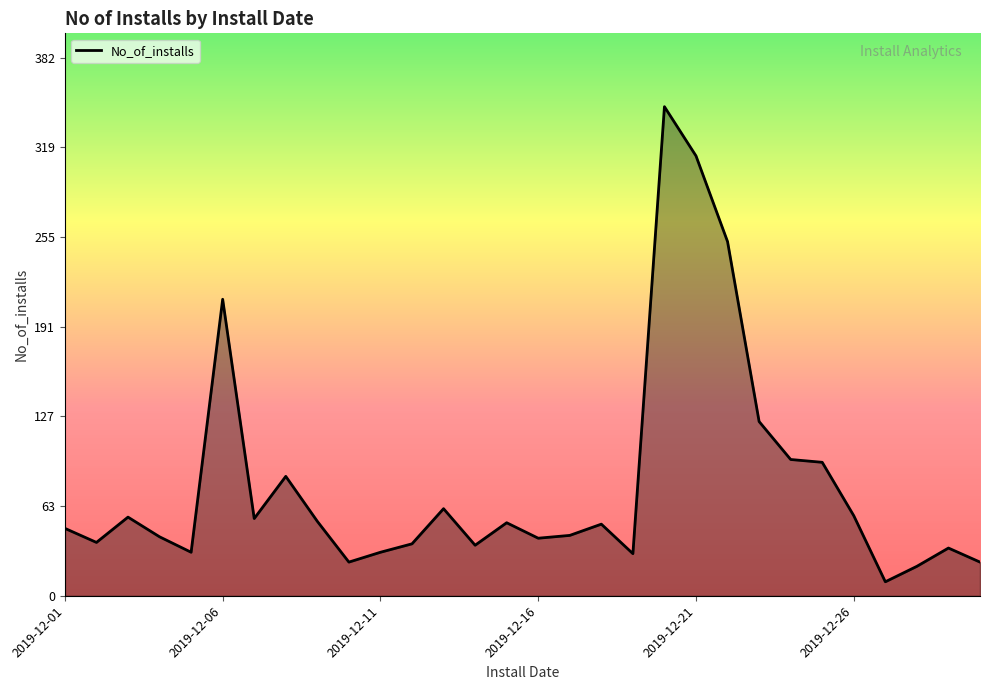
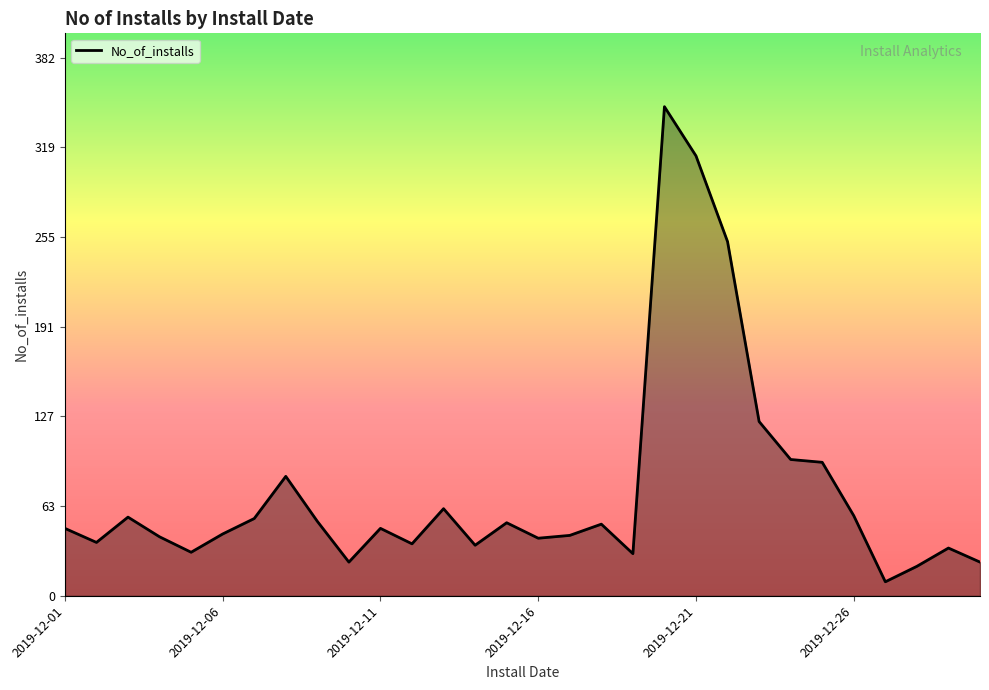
2019-12-06: 211 -> 44
2019-12-11: 31 -> 48
